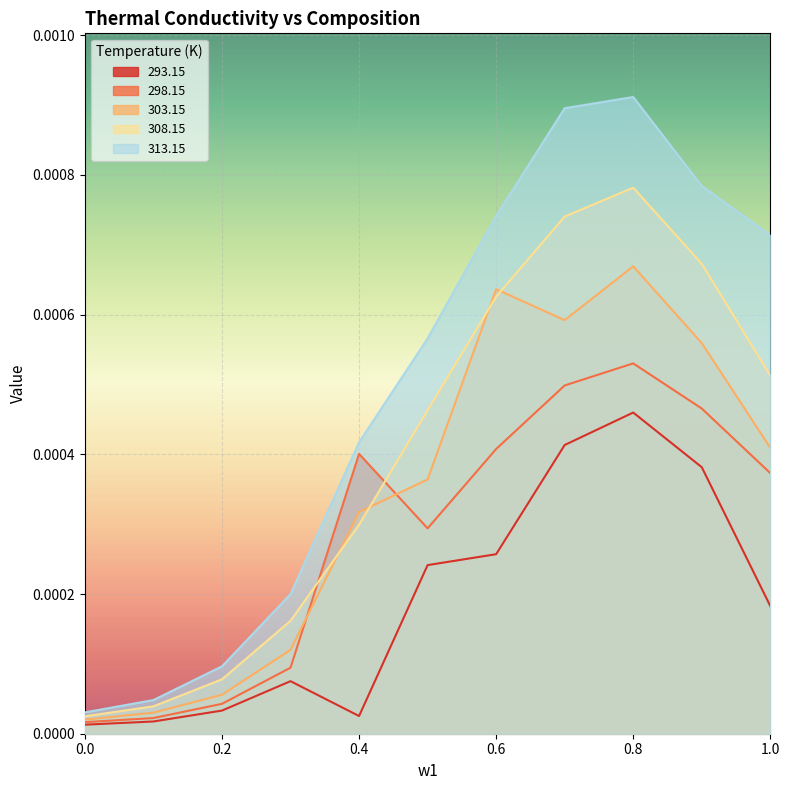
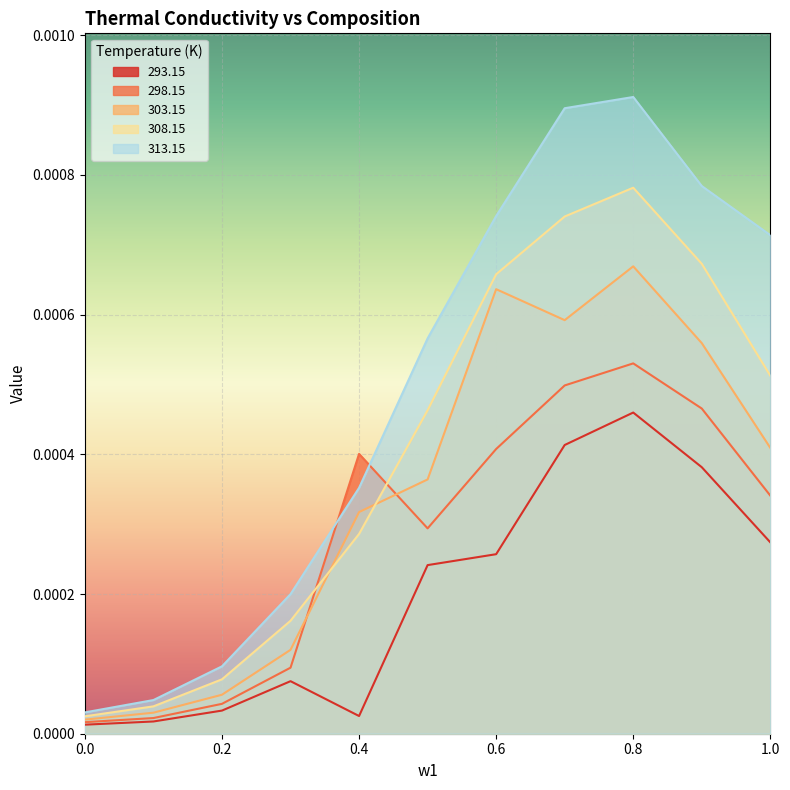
308.15, 0.4: 0.00030 -> 0.00029
313.15, 0.4: 0.00042 -> 0.00035
308.15, 0.6: 0.00063 -> 0.00066
293.15, 1.0: 0.00018 -> 0.00027
298.15, 1.0: 0.00037 -> 0.00034
